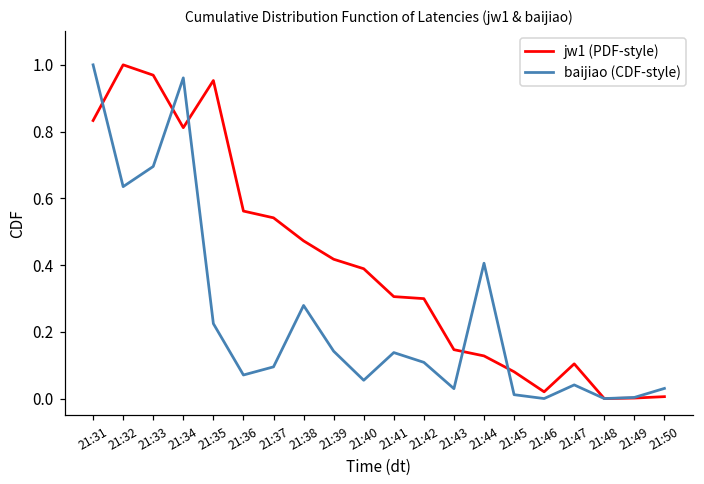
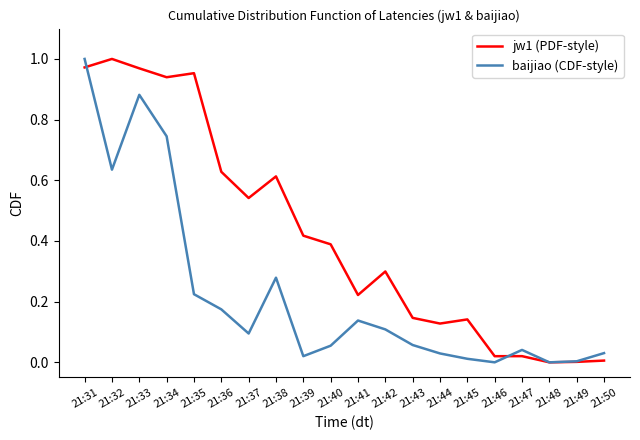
jw1 (PDF-style), 21:31: 0.83 -> 0.97
baijiao (CDF-style), 21:33: 0.70 -> 0.88
jw1 (PDF-style), 21:34: 0.81 -> 0.94
baijiao (CDF-style), 21:34: 0.96 -> 0.75
jw1 (PDF-style), 21:36: 0.56 -> 0.63
baijiao (CDF-style), 21:36: 0.07 -> 0.17
jw1 (PDF-style), 21:38: 0.47 -> 0.61
baijiao (CDF-style), 21:39: 0.14 -> 0.02
jw1 (PDF-style), 21:41: 0.31 -> 0.22
baijiao (CDF-style), 21:43: 0.03 -> 0.06
baijiao (CDF-style), 21:44: 0.41 -> 0.03
jw1 (PDF-style), 21:45: 0.08 -> 0.14
jw1 (PDF-style), 21:47: 0.10 -> 0.02
